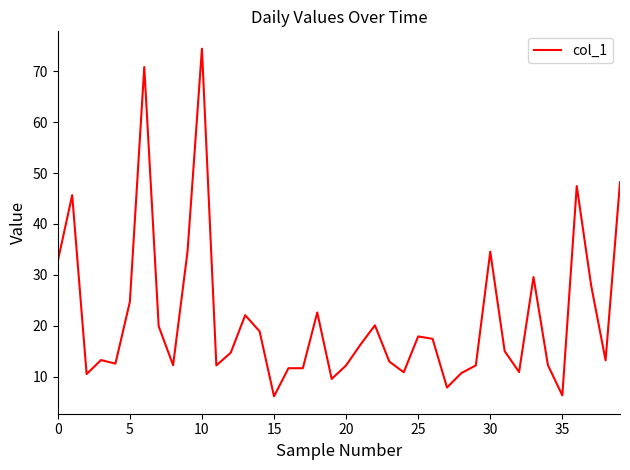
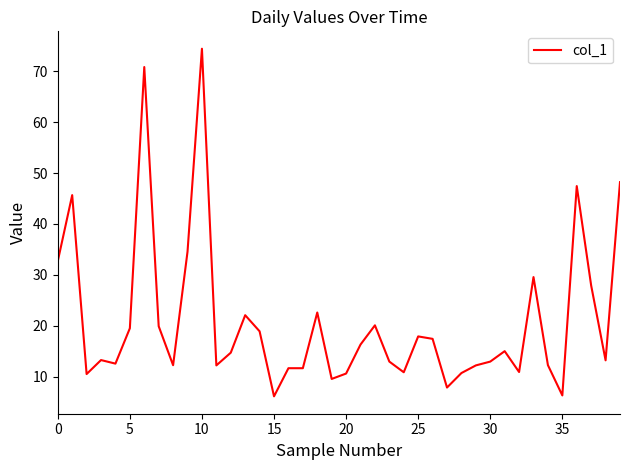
5: 25 -> 20
20: 12 -> 11
30: 35 -> 13
